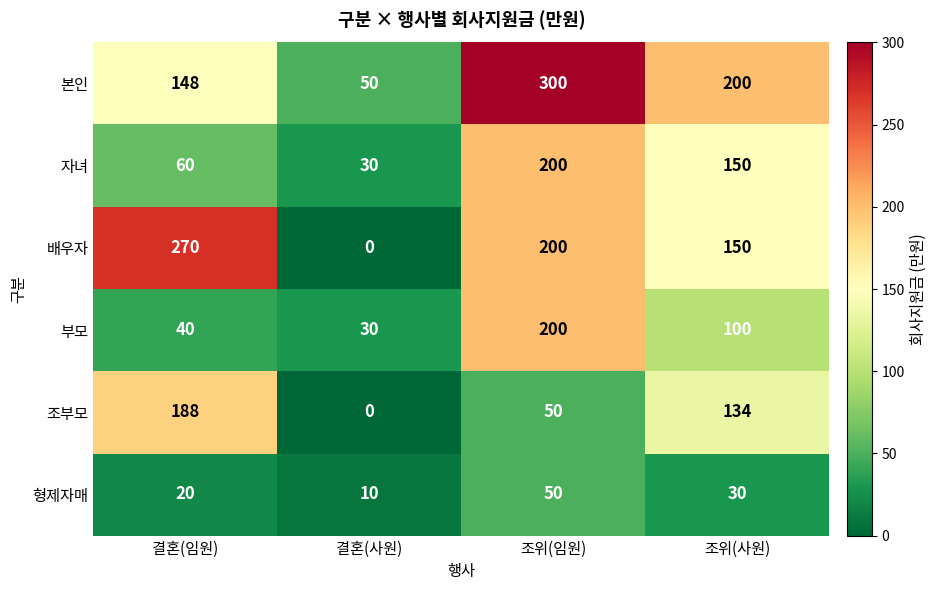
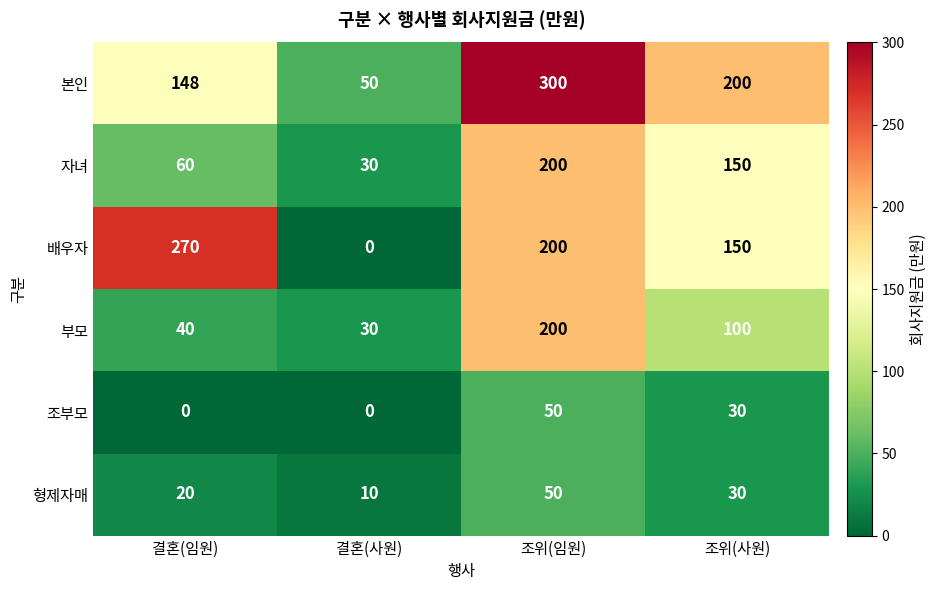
조부모, 결혼(임원): 188 -> 0
조부모, 조위(사원): 134 -> 30
